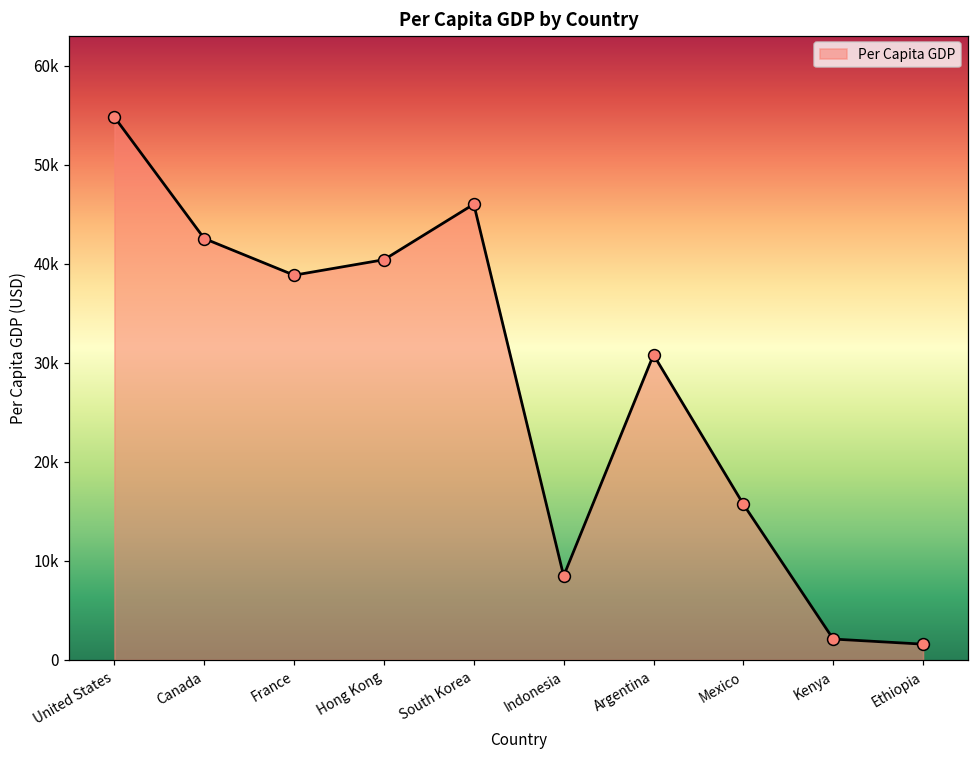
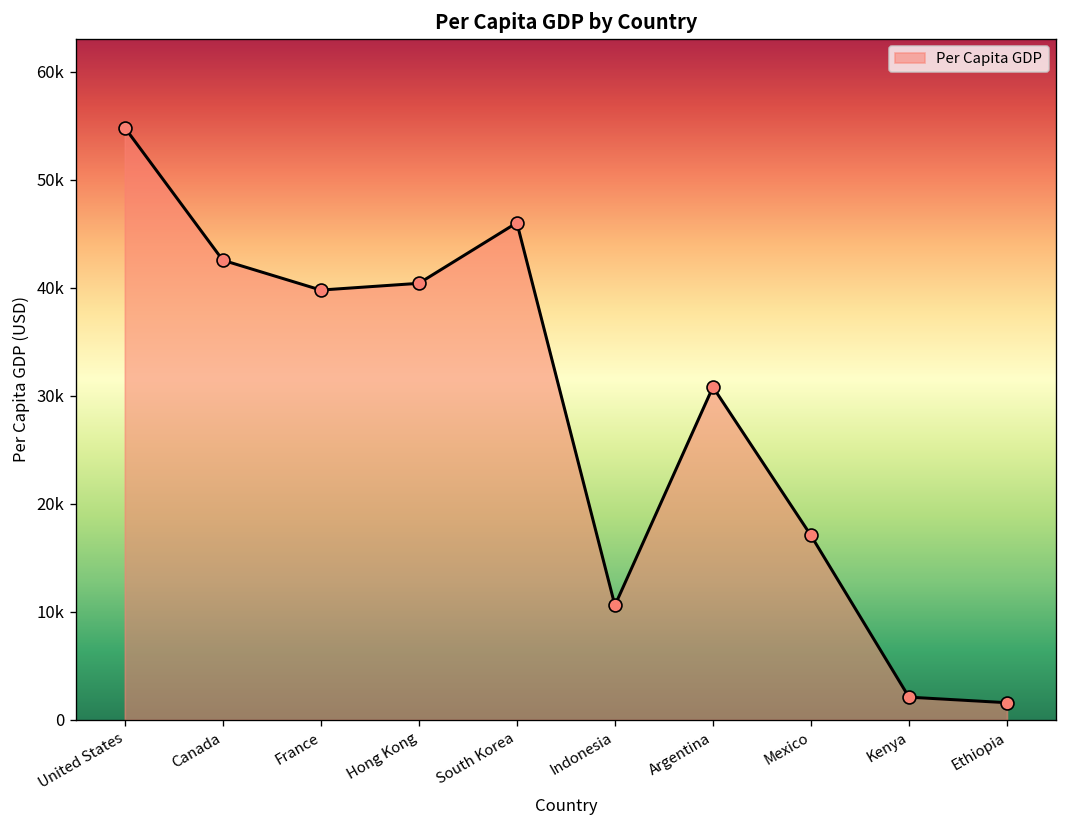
France: 39000 -> 40000
Indonesia: 8000 -> 11000
Mexico: 16000 -> 17000
